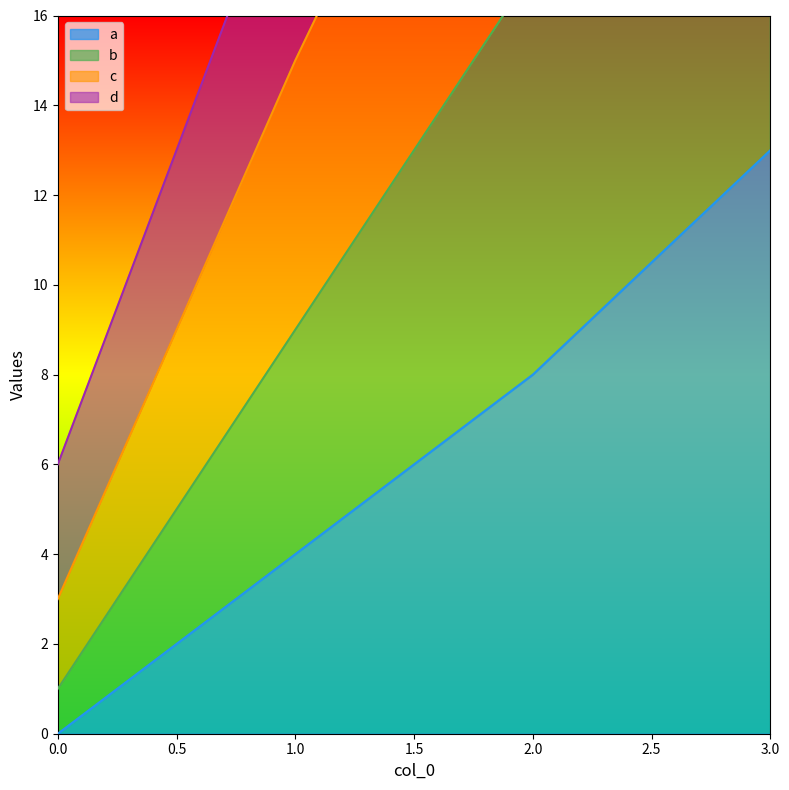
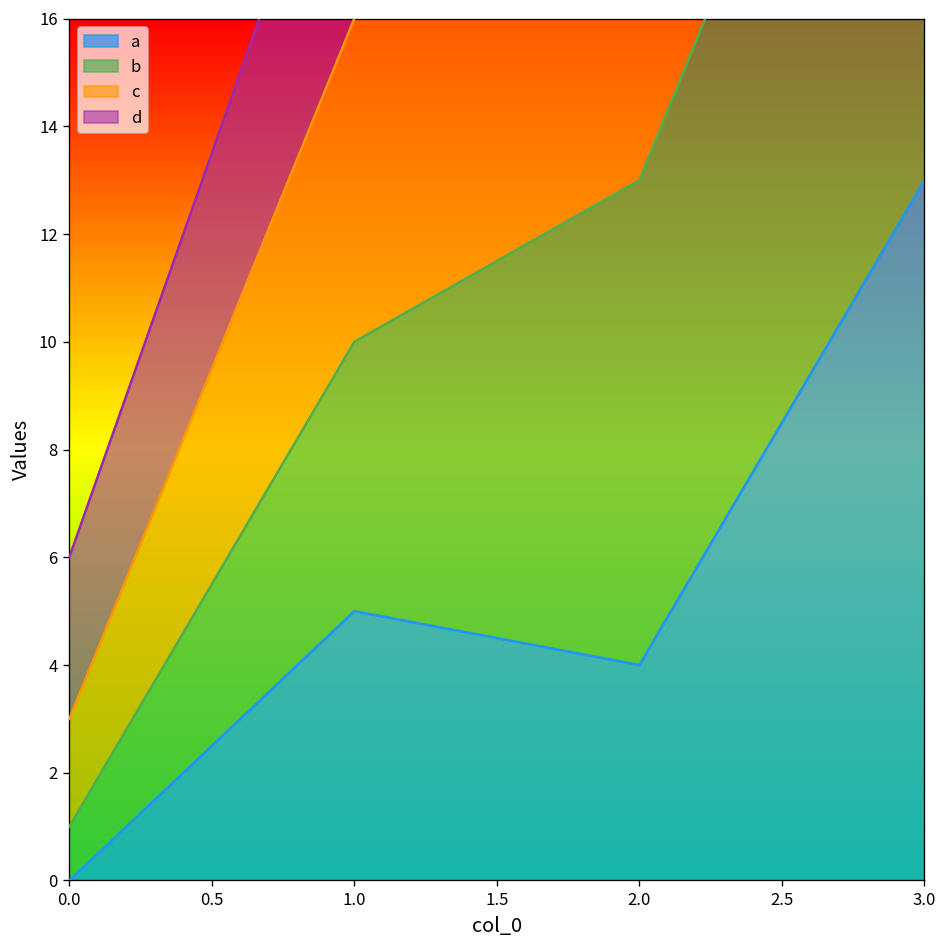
a, 1.0: 4 -> 5
a, 2.0: 8 -> 4
